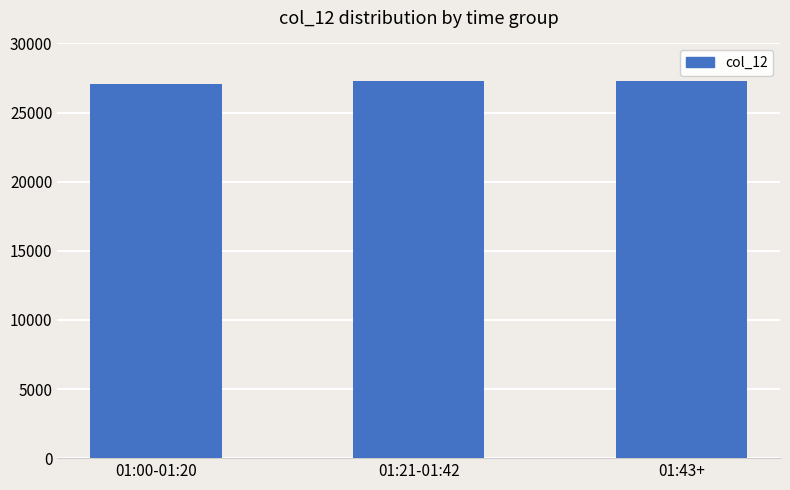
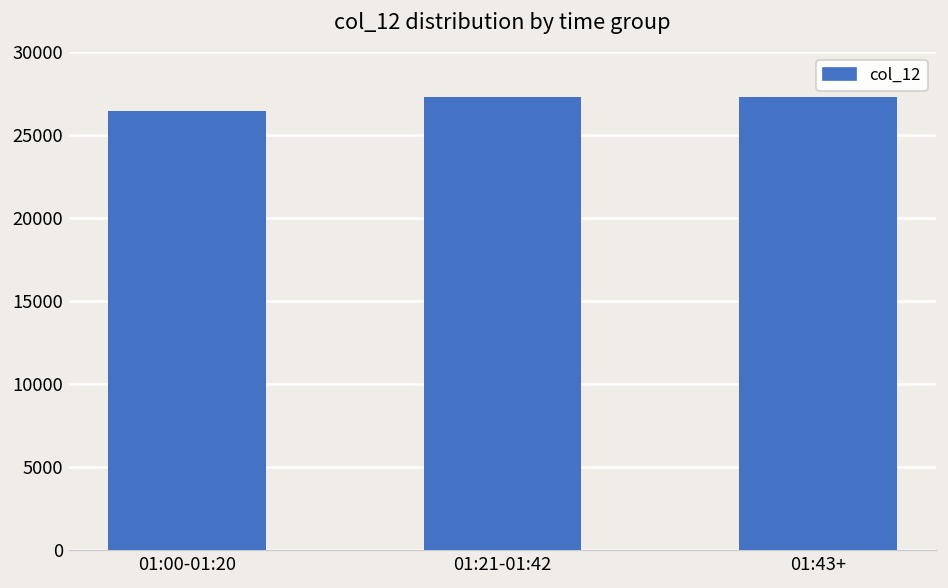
01:00-01:20: 27100 -> 26500
